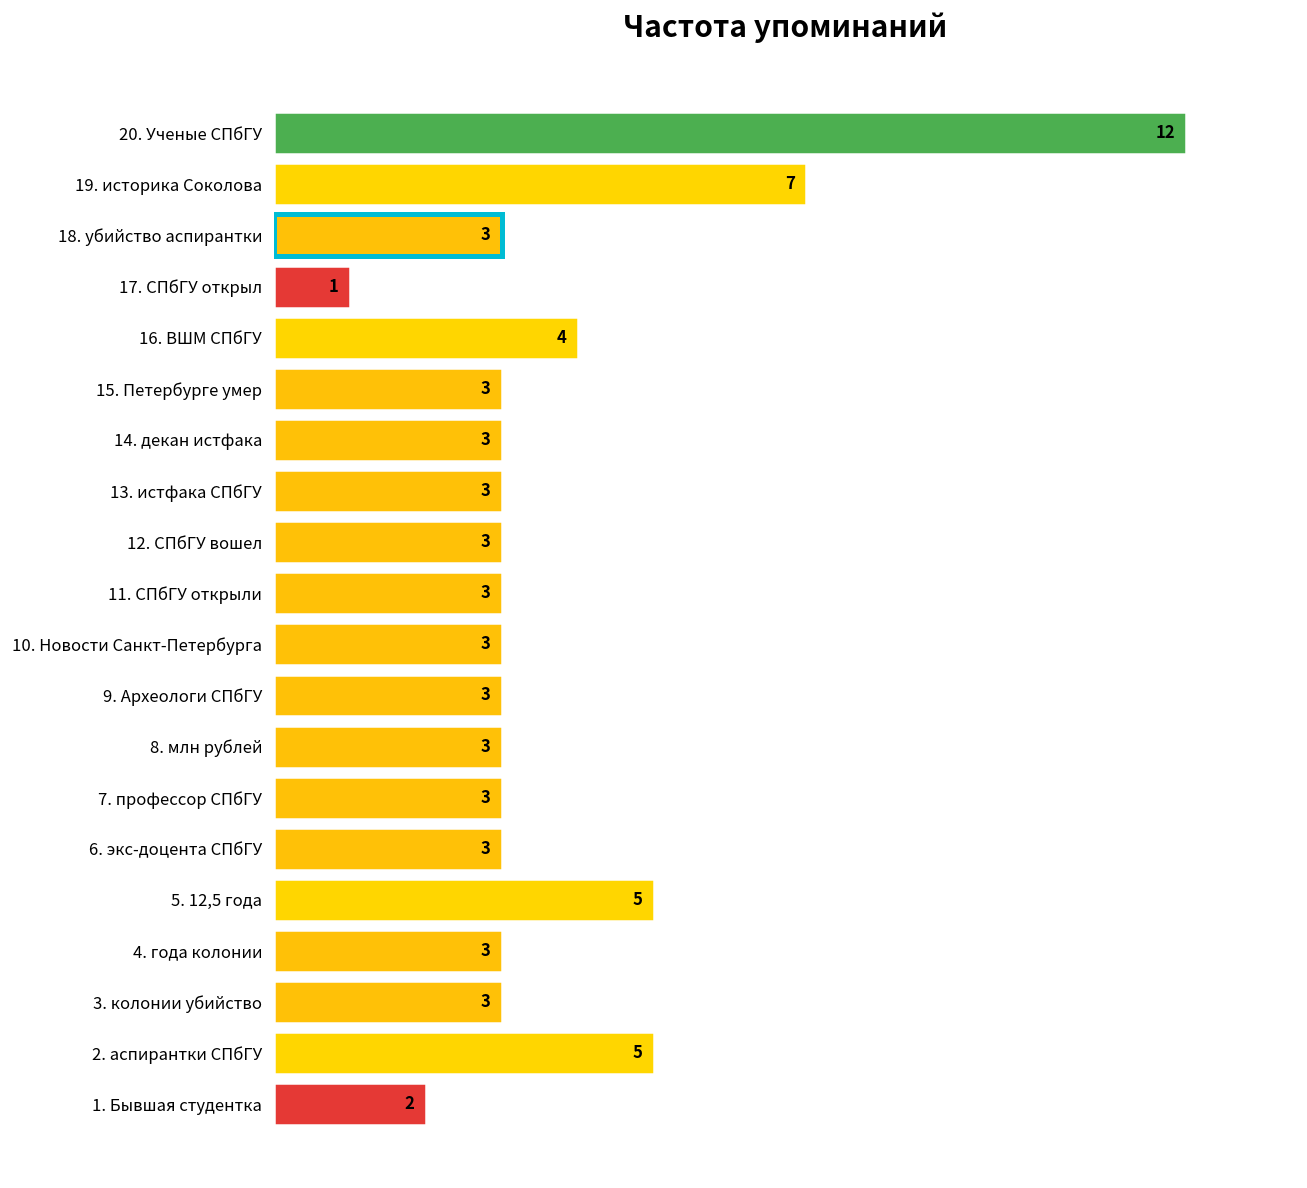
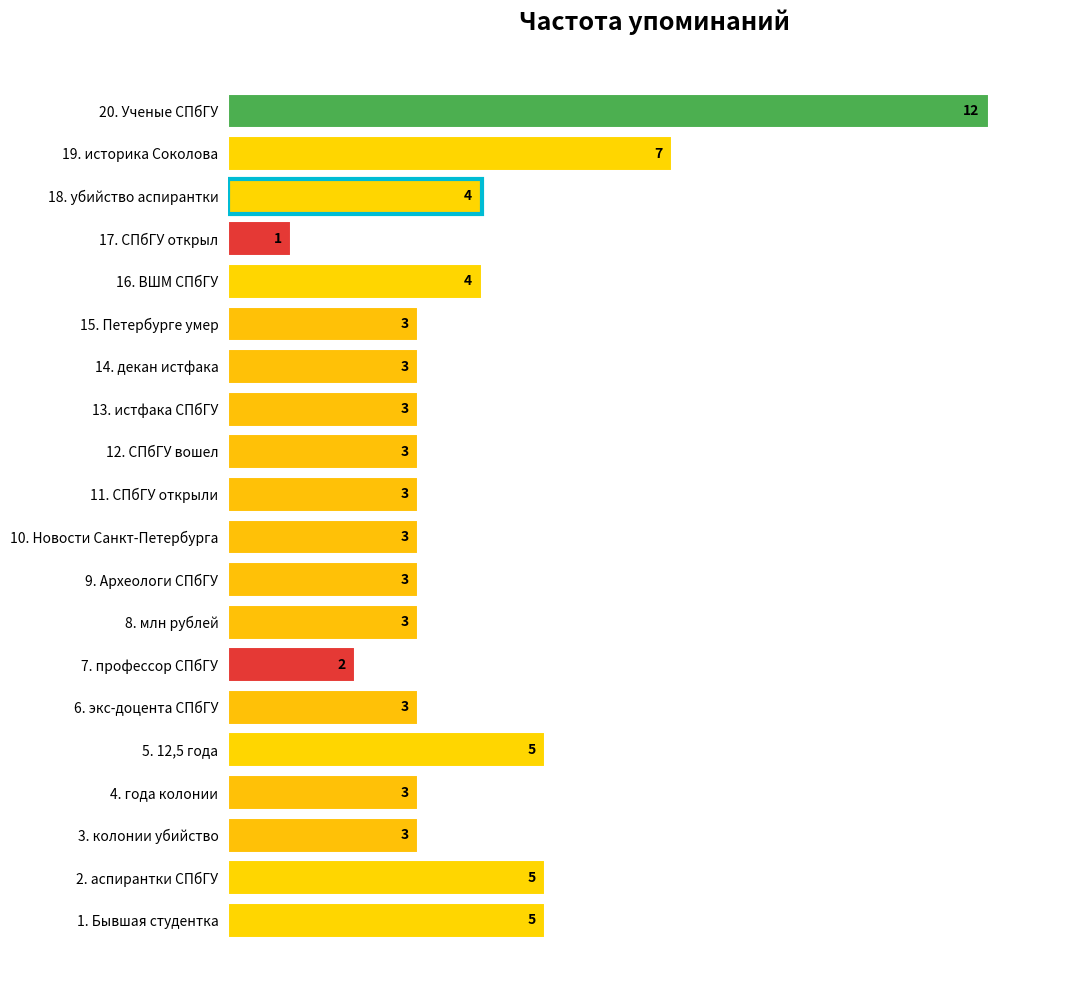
18. убийство аспирантки: 3 -> 4
7. профессор СПбГУ: 3 -> 2
1. Бывшая студентка: 2 -> 5
